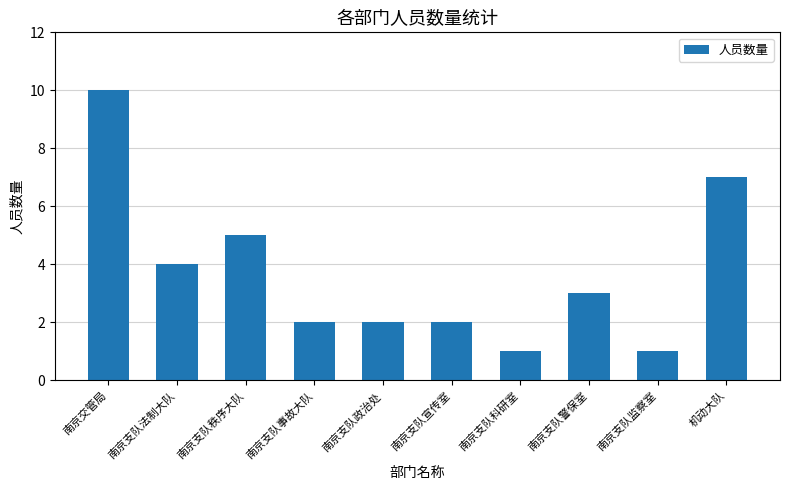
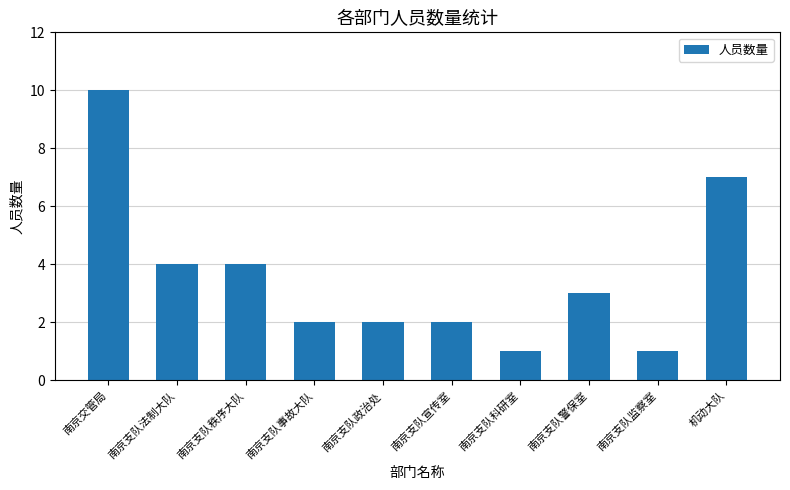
南京支队秩序大队: 5 -> 4
